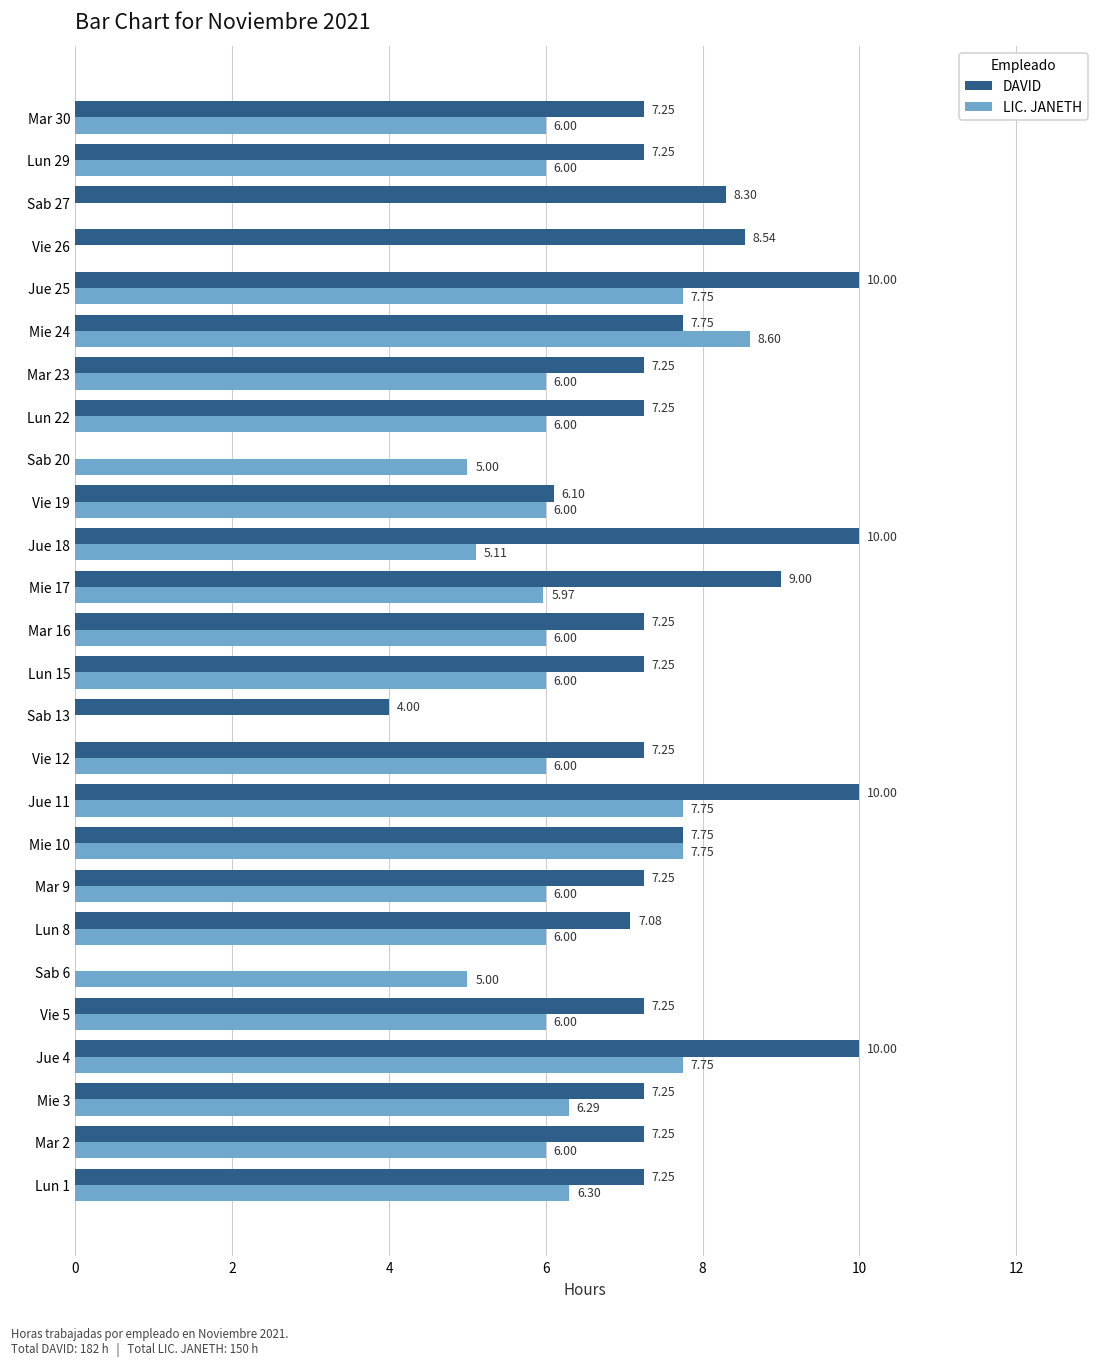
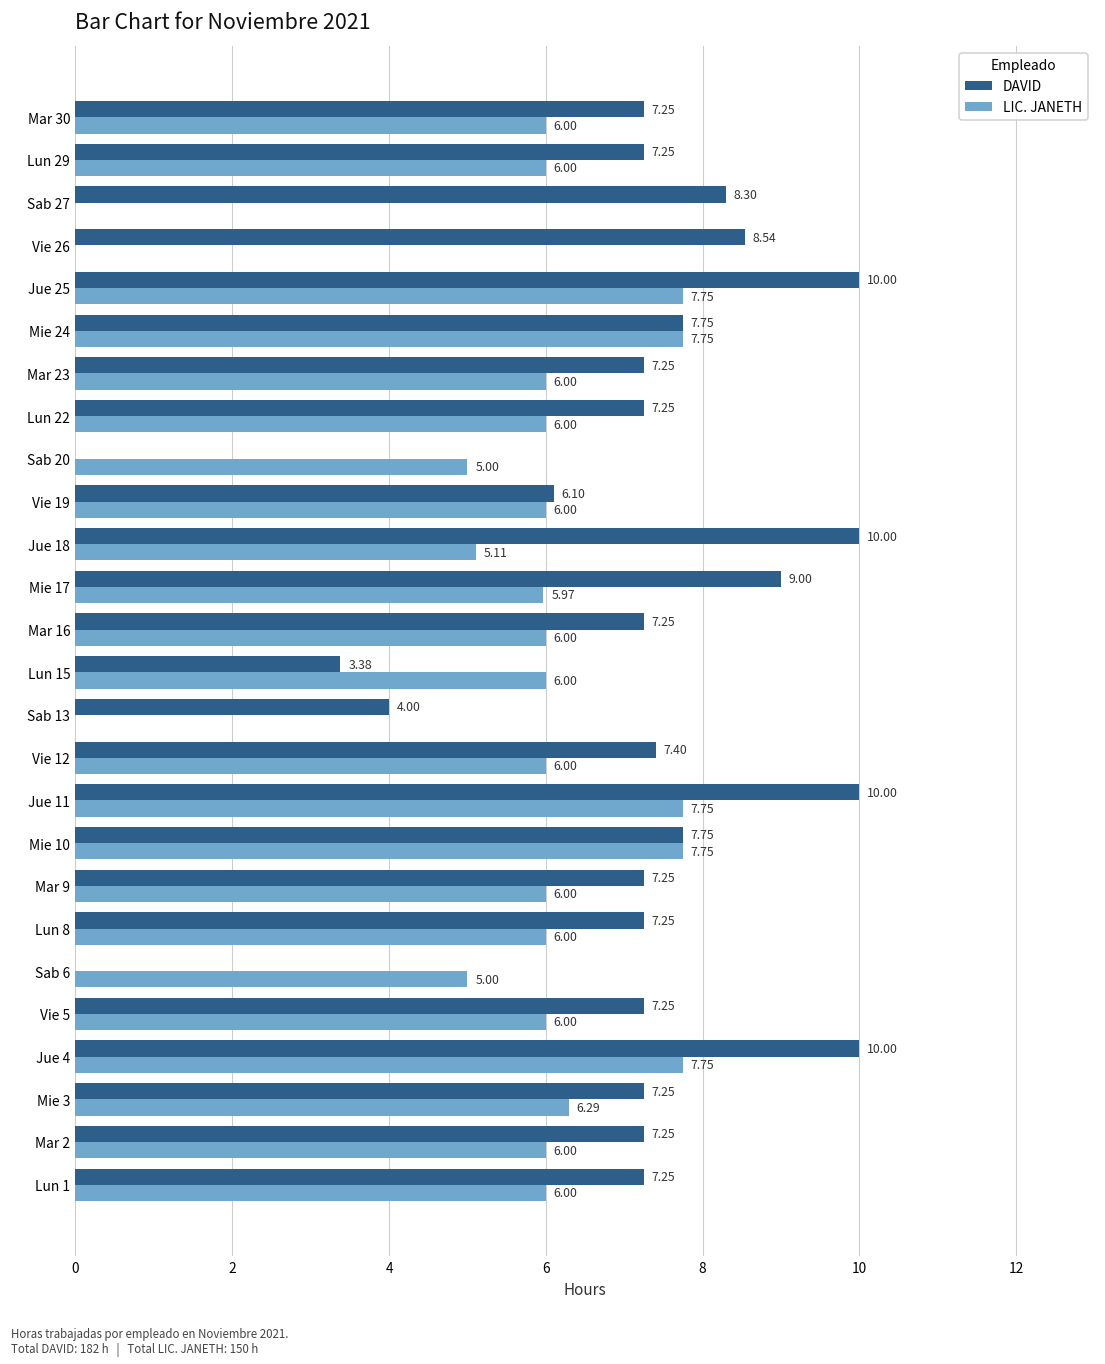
LIC. JANETH, Mie 24: 8.60 -> 7.75
DAVID, Lun 15: 7.25 -> 3.38
DAVID, Vie 12: 7.25 -> 7.40
DAVID, Lun 8: 7.08 -> 7.25
LIC. JANETH, Lun 1: 6.30 -> 6.00
